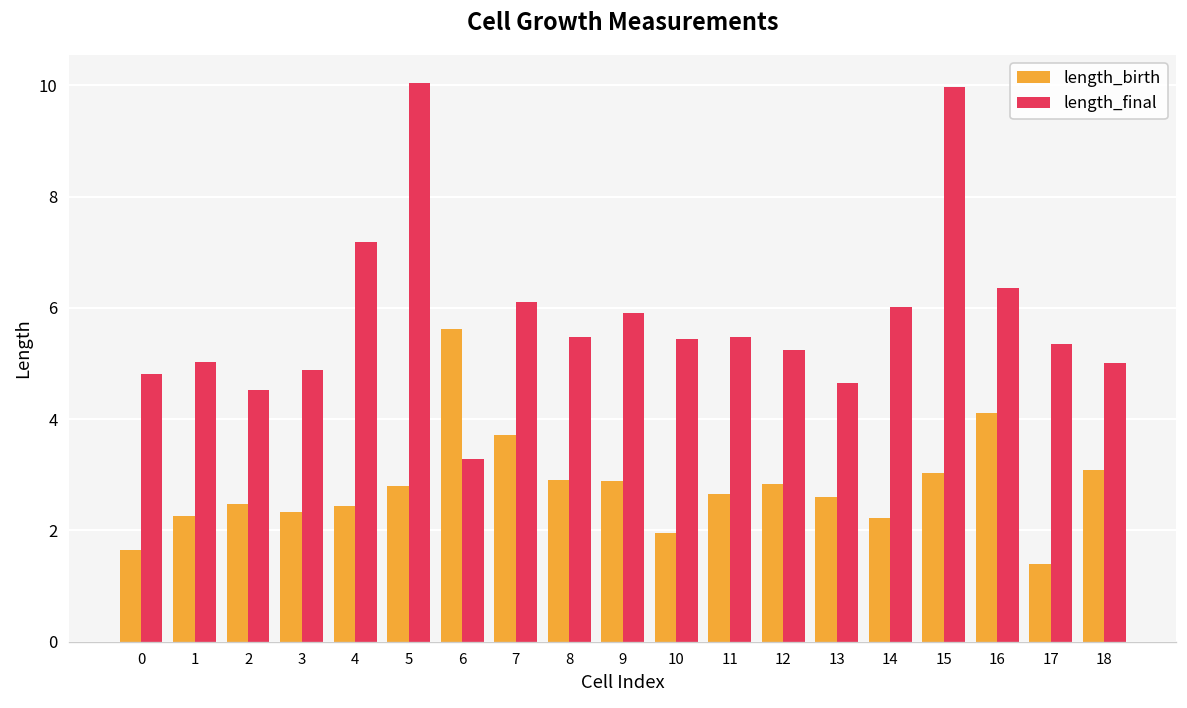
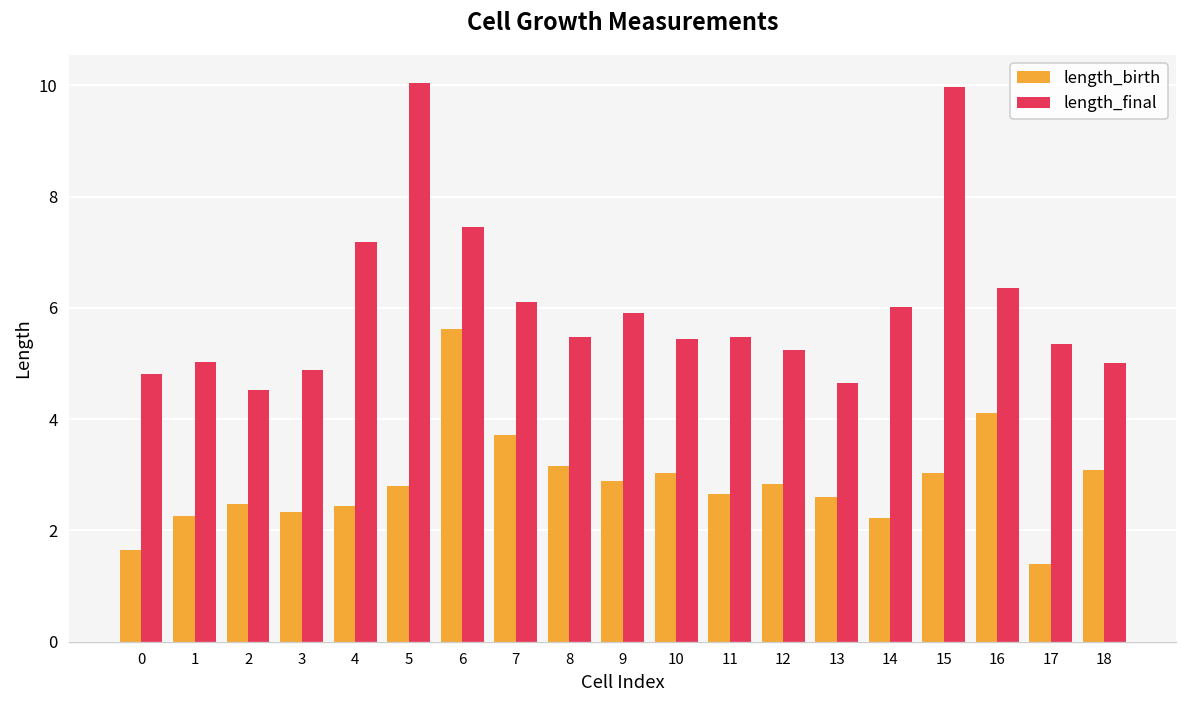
length_final, 6: 3.3 -> 7.5
length_birth, 8: 2.9 -> 3.2
length_birth, 10: 2.0 -> 3.0
